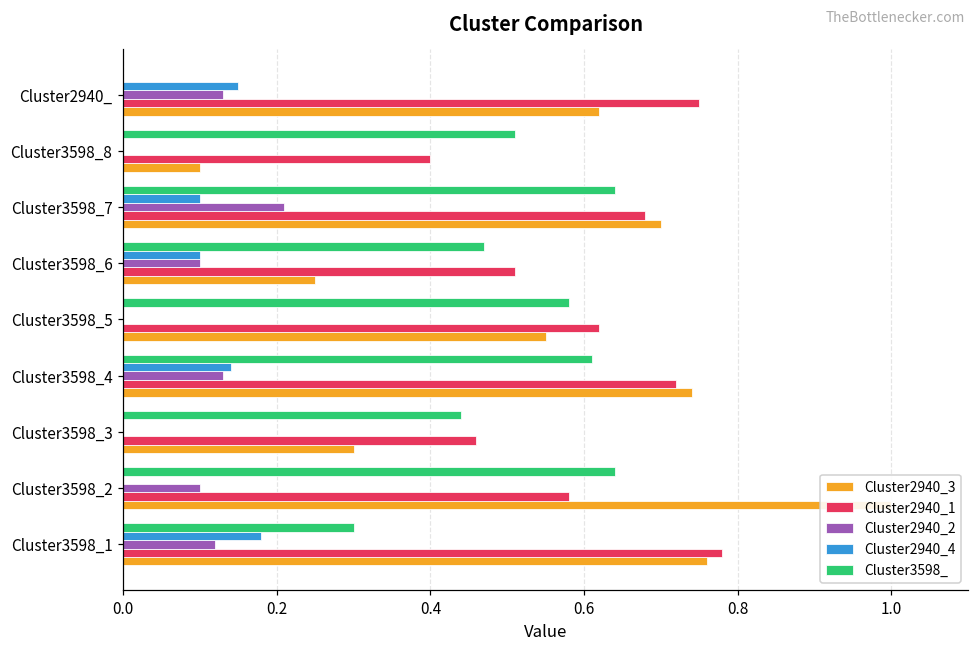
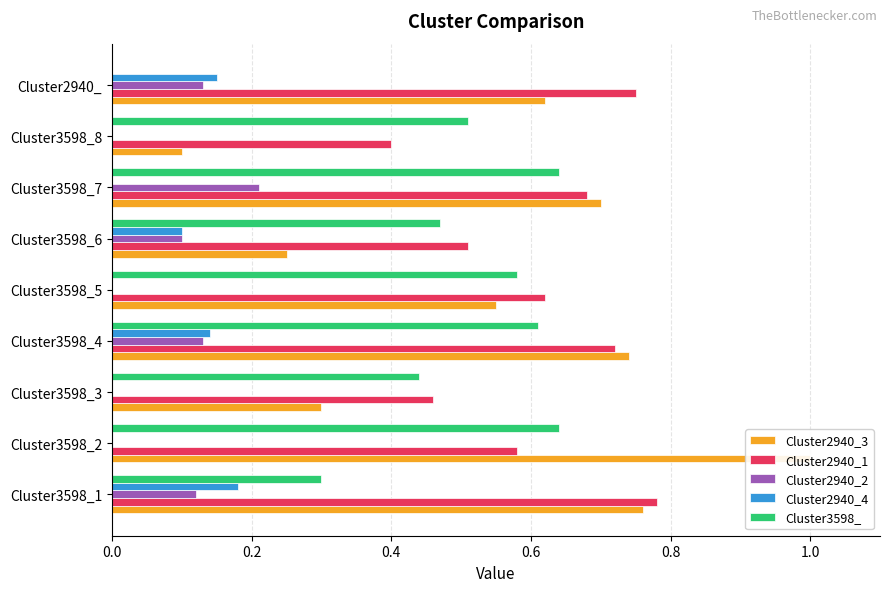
Cluster2940_4, Cluster3598_7: 0.1 -> 0.0
Cluster2940_2, Cluster3598_2: 0.1 -> 0.0
